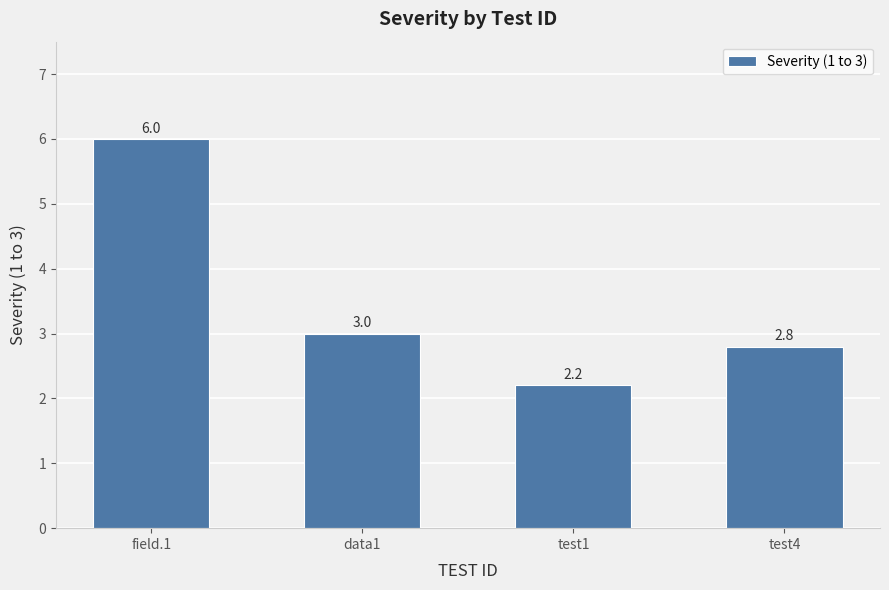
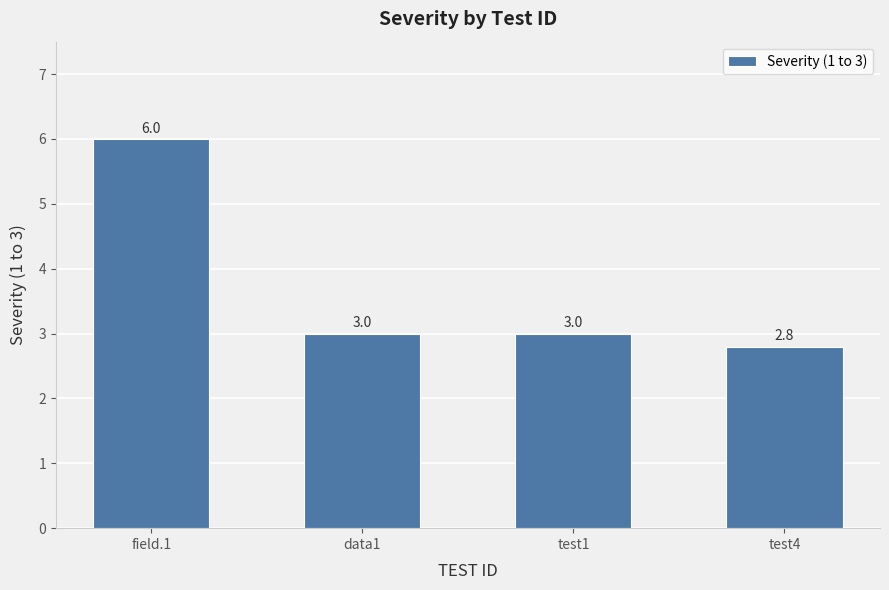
test1: 2.2 -> 3.0
